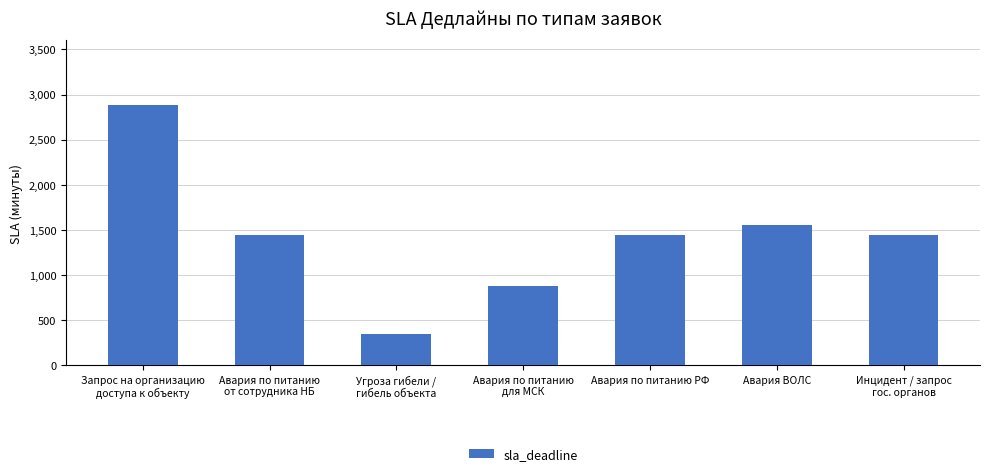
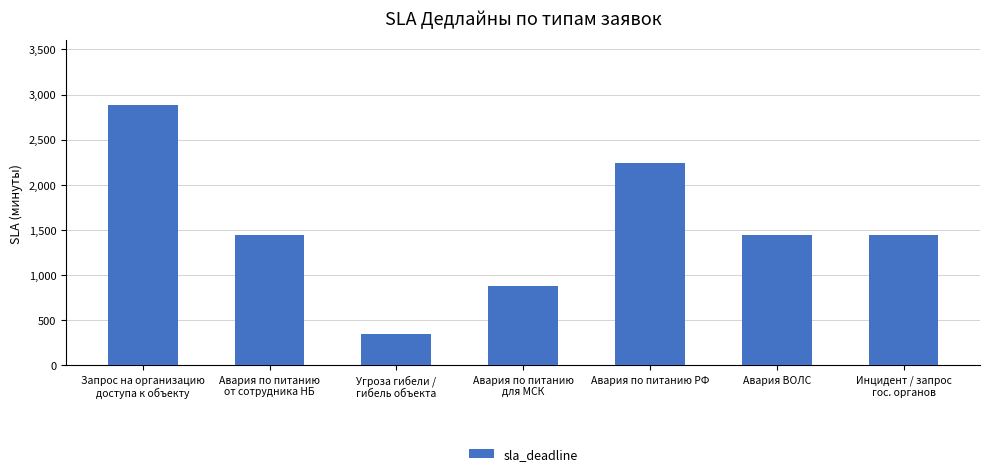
Авария по питанию РФ: 1,400 -> 2,200
Авария ВОЛС: 1,600 -> 1,400
